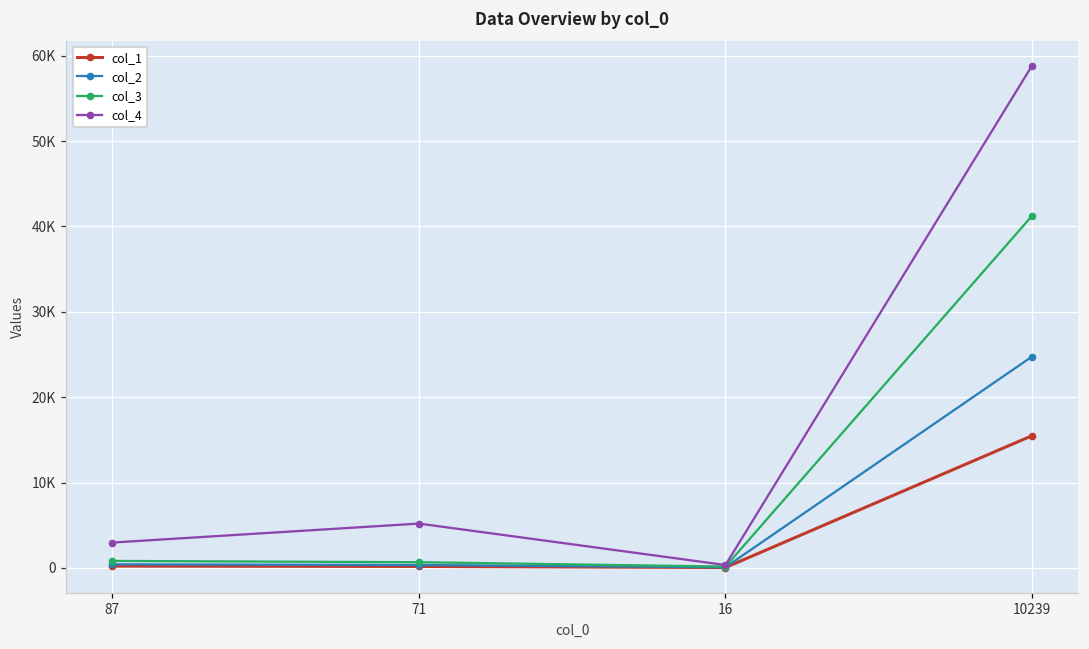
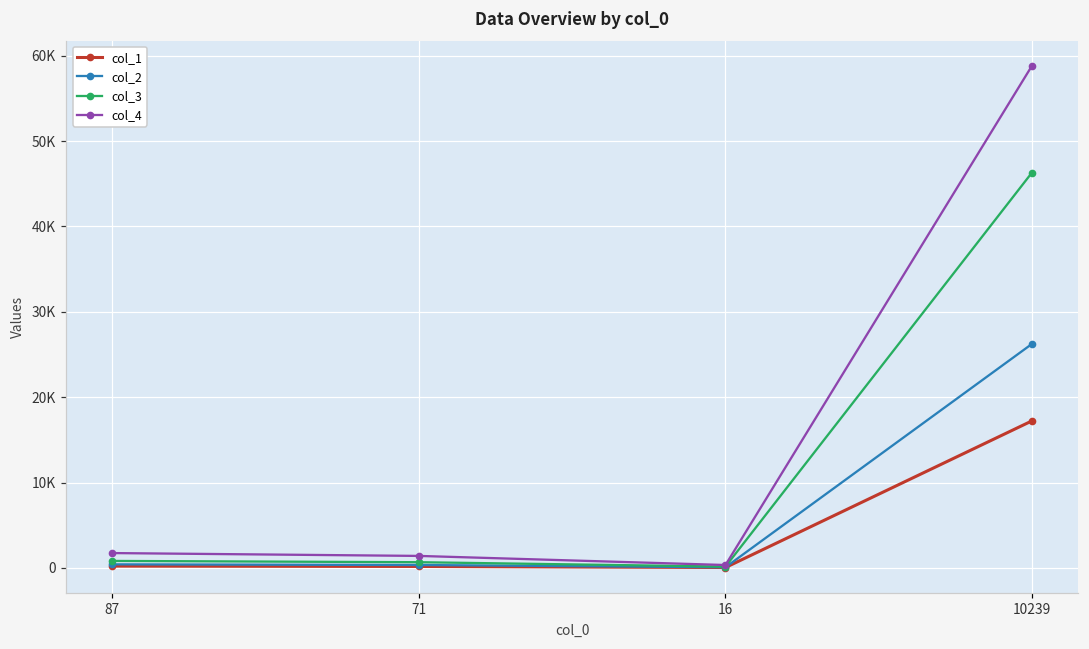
col_4, 87: 3000 -> 2000
col_4, 71: 5000 -> 1000
col_1, 10239: 15000 -> 17000
col_2, 10239: 25000 -> 26000
col_3, 10239: 41000 -> 46000
